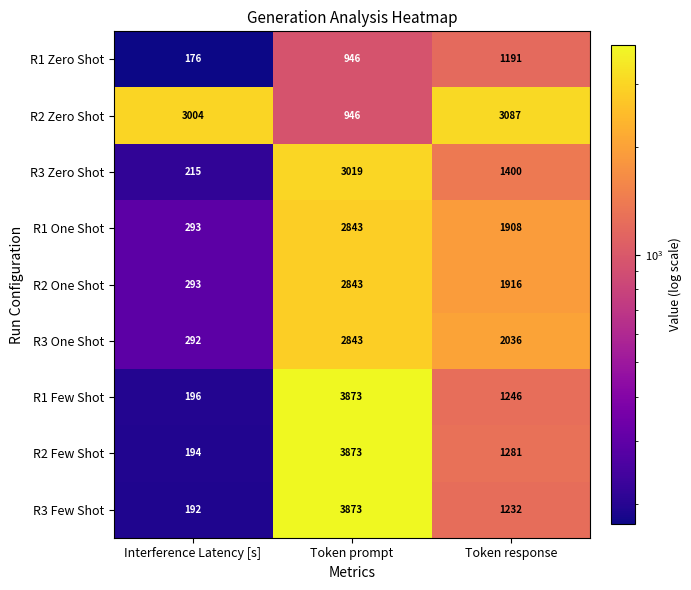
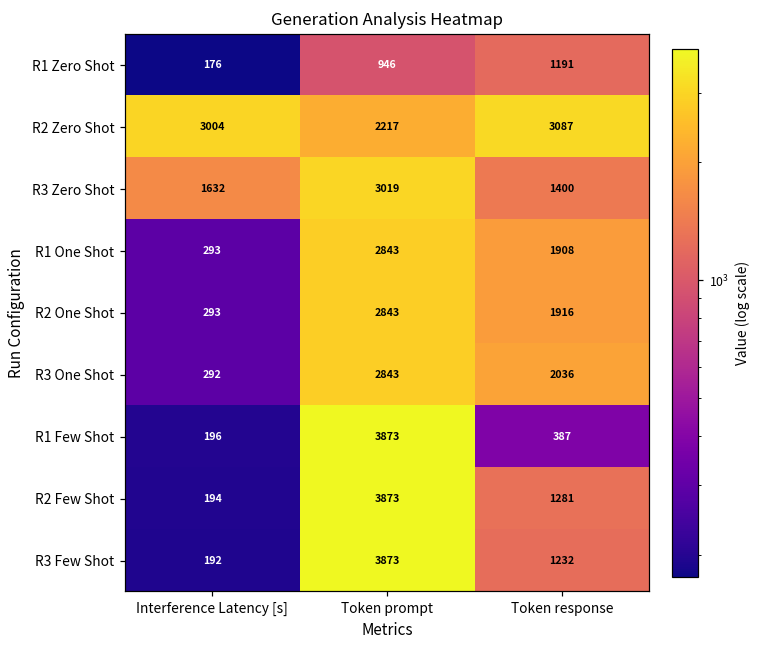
R2 Zero Shot, Token prompt: 946 -> 2217
R3 Zero Shot, Interference Latency [s]: 215 -> 1632
R1 Few Shot, Token response: 1246 -> 387
